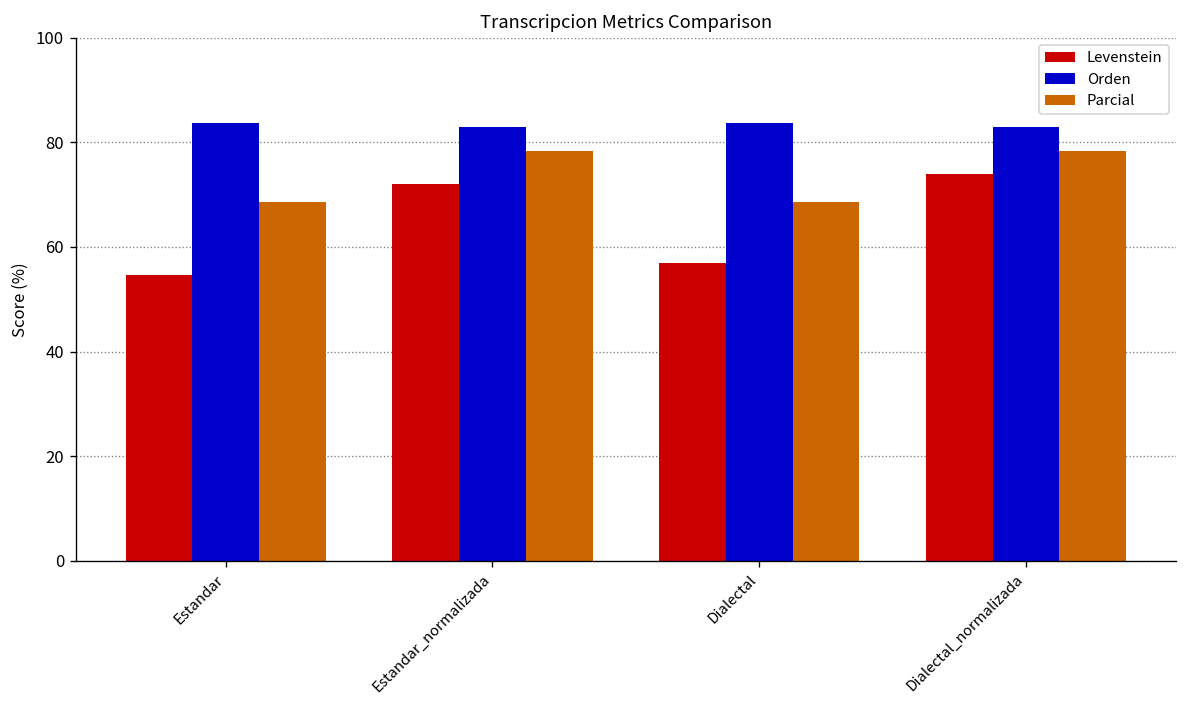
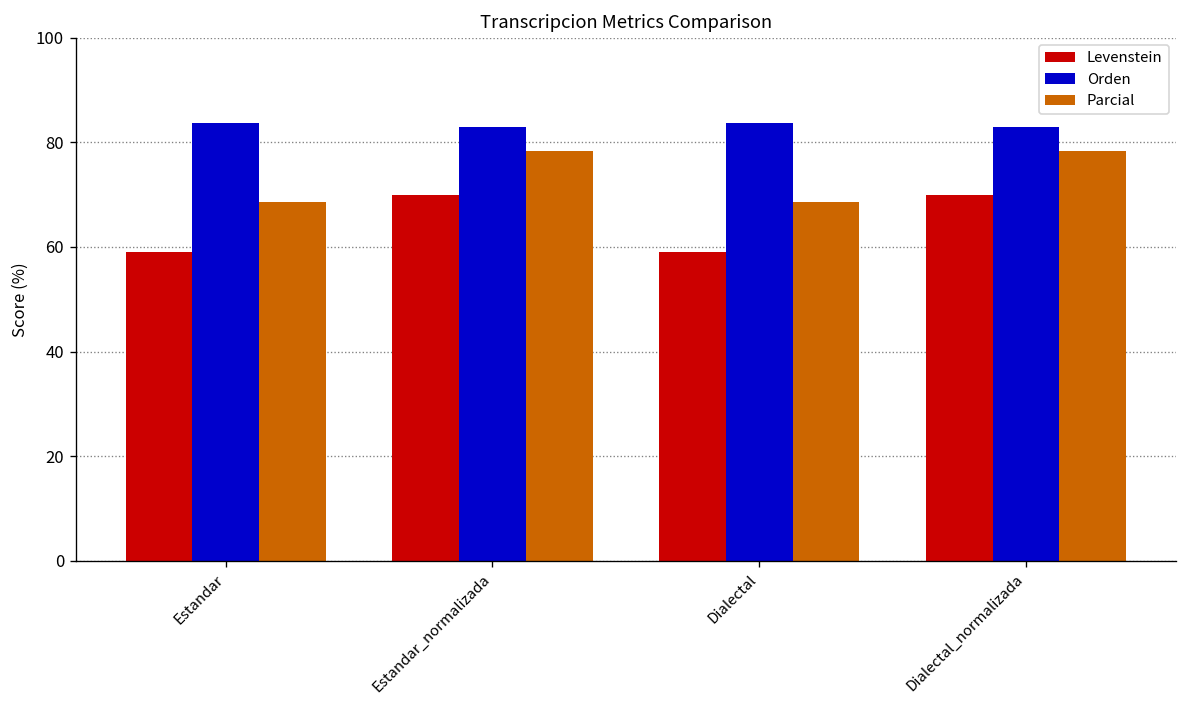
Levenstein, Estandar: 55 -> 59
Levenstein, Estandar_normalizada: 72 -> 70
Levenstein, Dialectal: 57 -> 59
Levenstein, Dialectal_normalizada: 74 -> 70
